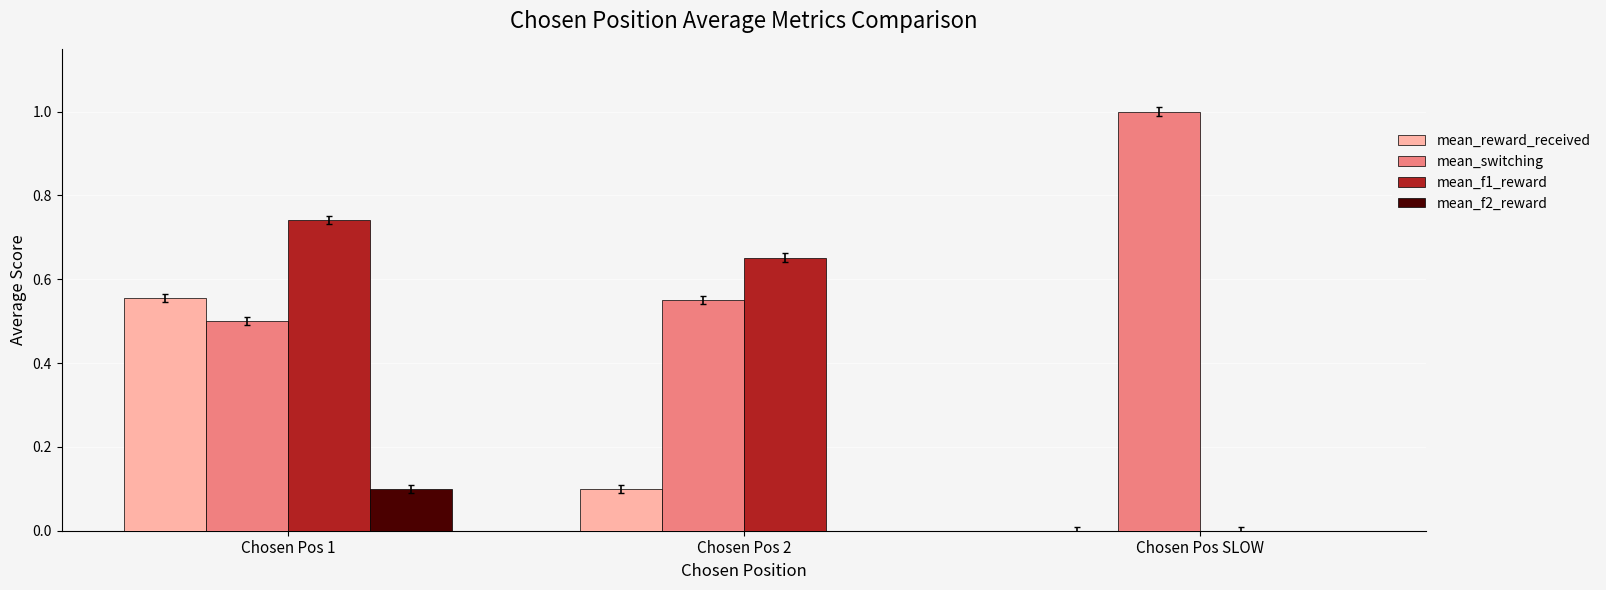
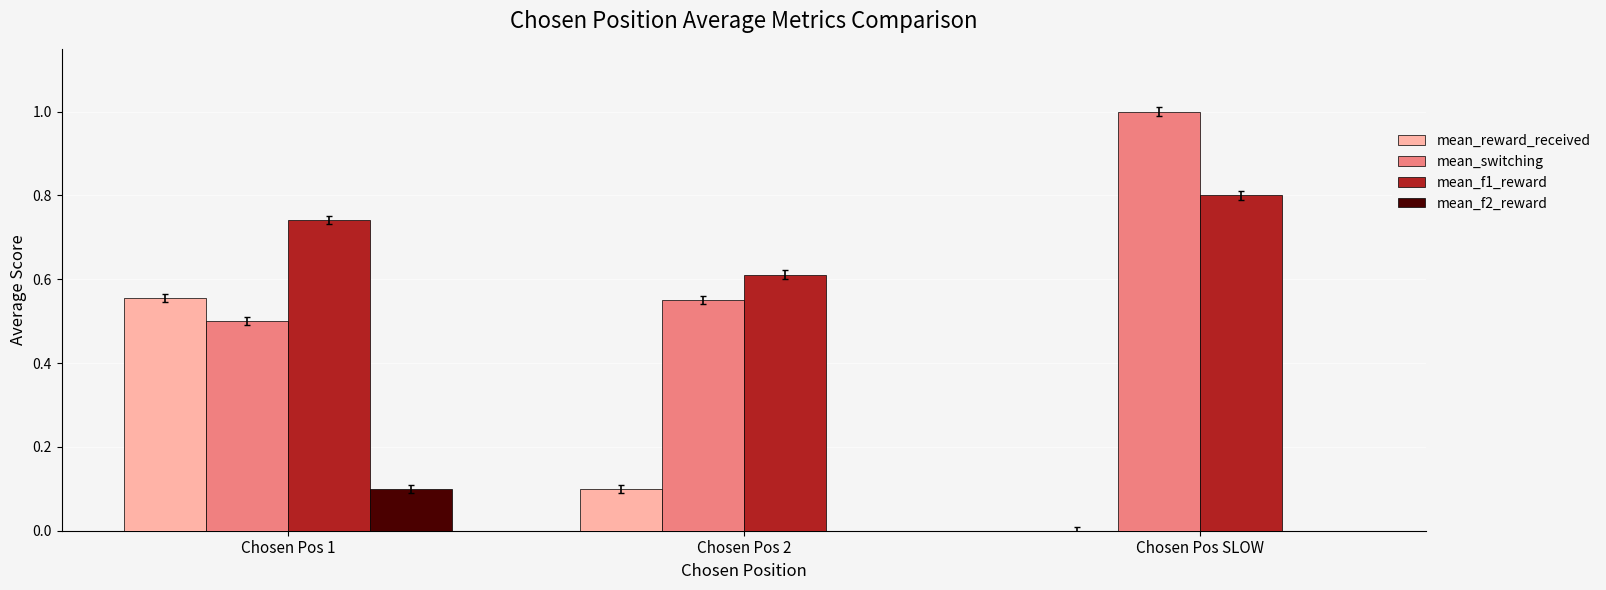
mean_f1_reward, Chosen Pos 2: 0.65 -> 0.61
mean_f1_reward, Chosen Pos SLOW: 0.0 -> 0.8
